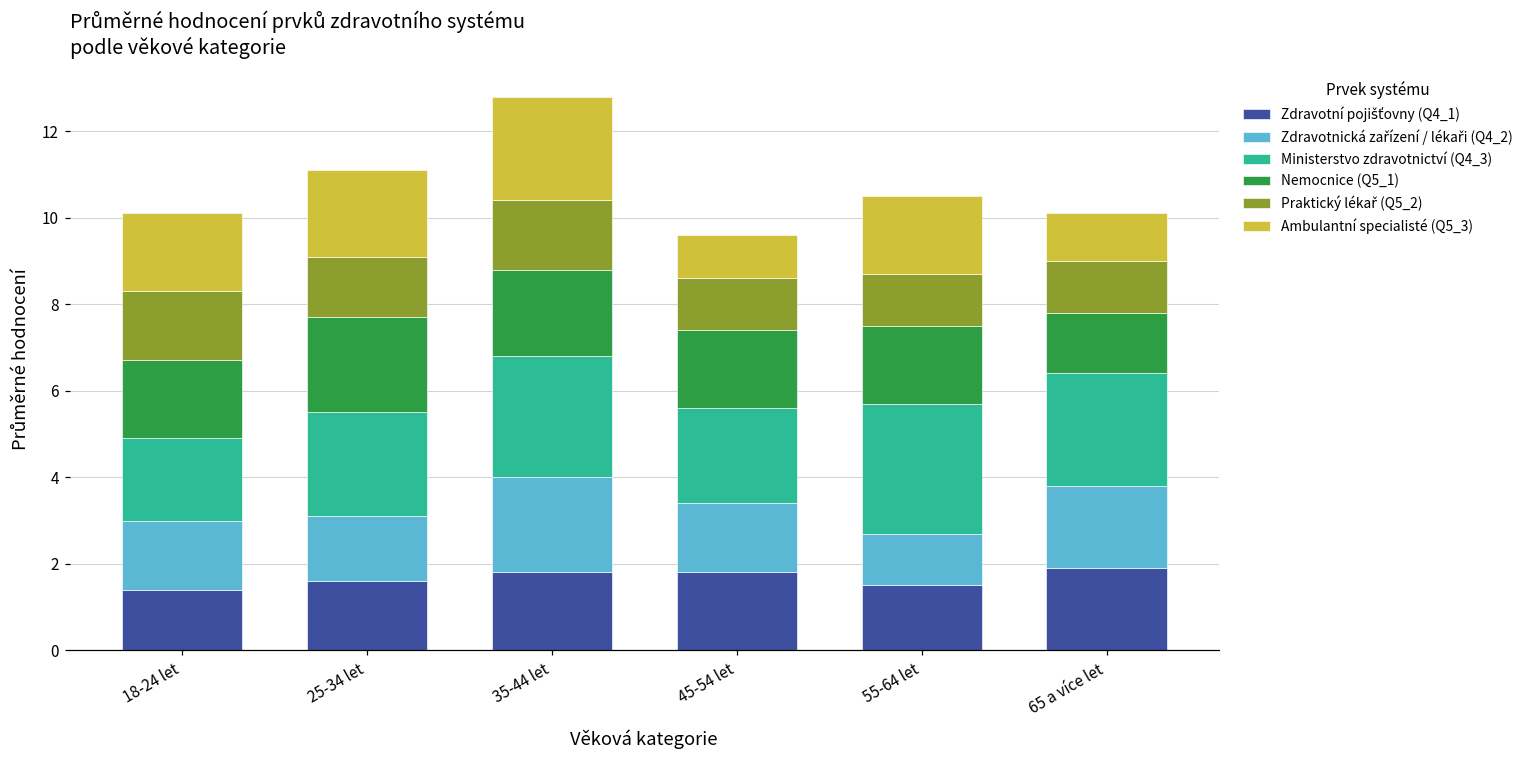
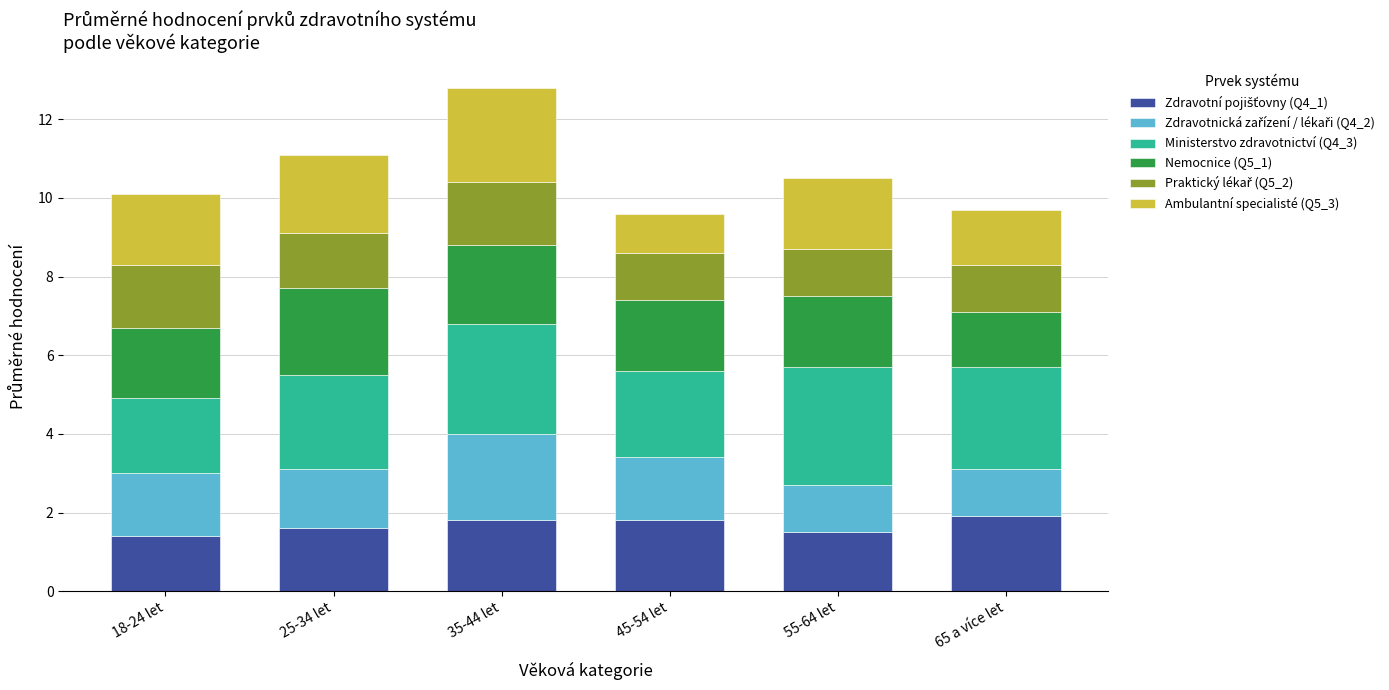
Zdravotnická zařízení / lékaři (Q4_2), 65 a více let: 1.9 -> 1.2
Ambulantní specialisté (Q5_3), 65 a více let: 1.1 -> 1.4
